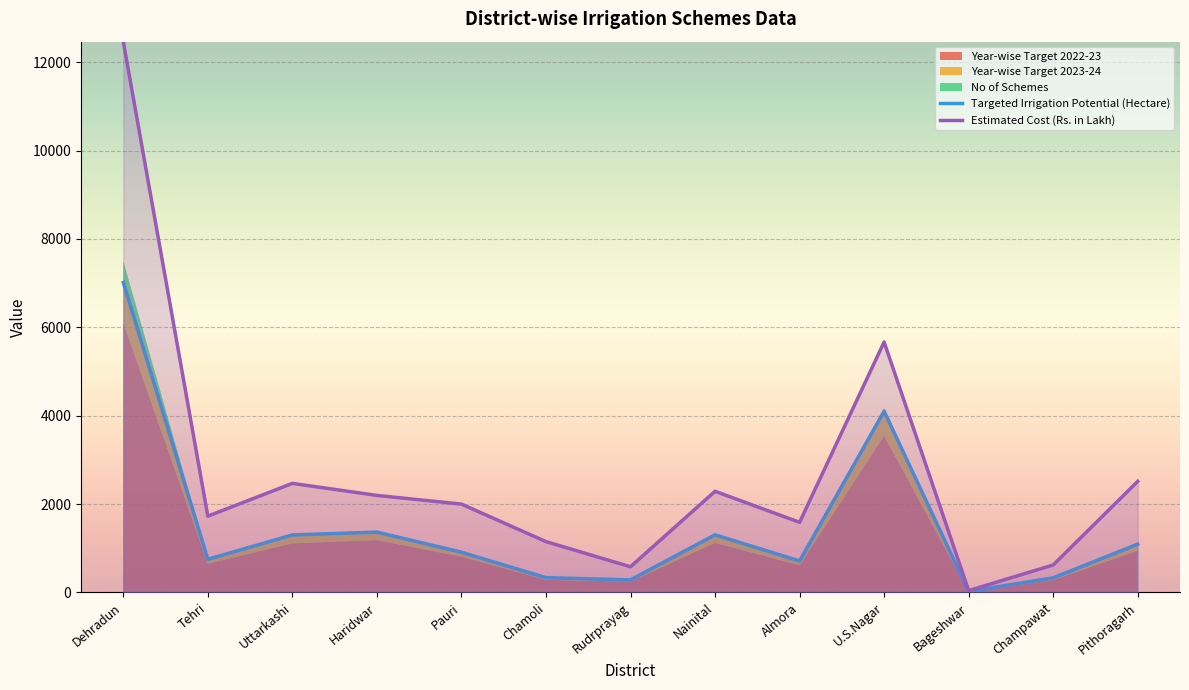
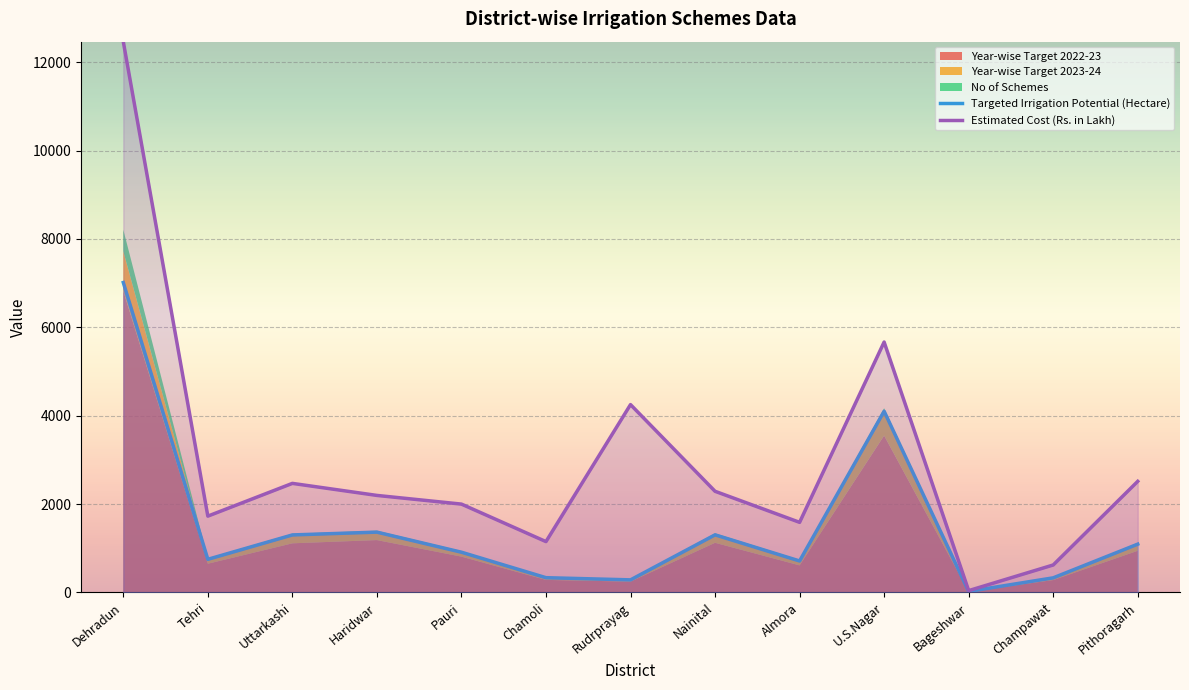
Year-wise Target 2022-23, Dehradun: 6100 -> 6800
Estimated Cost (Rs. in Lakh), Rudrprayag: 600 -> 4300
